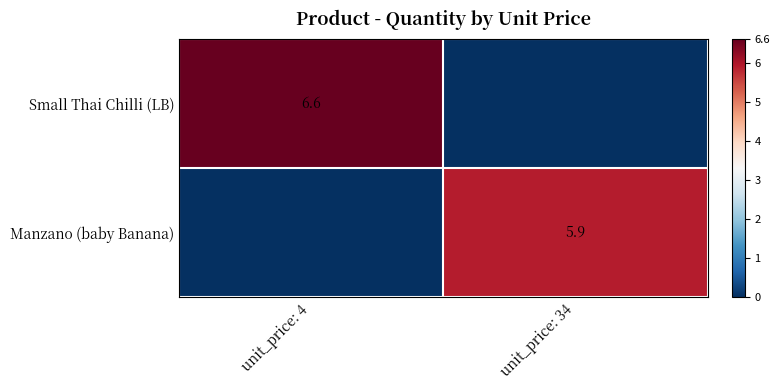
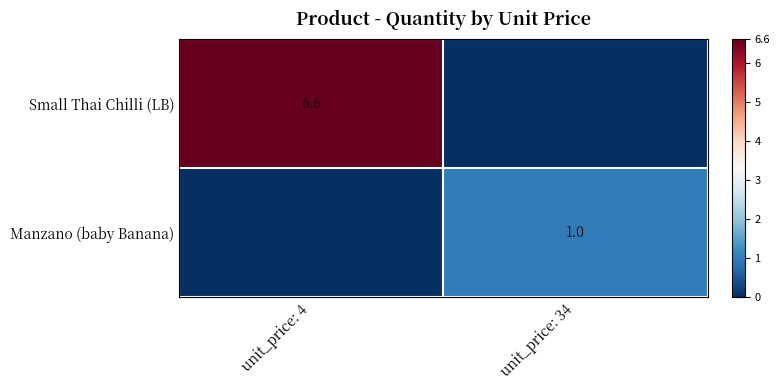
Manzano (baby Banana), unit_price: 34: 5.9 -> 1.0
